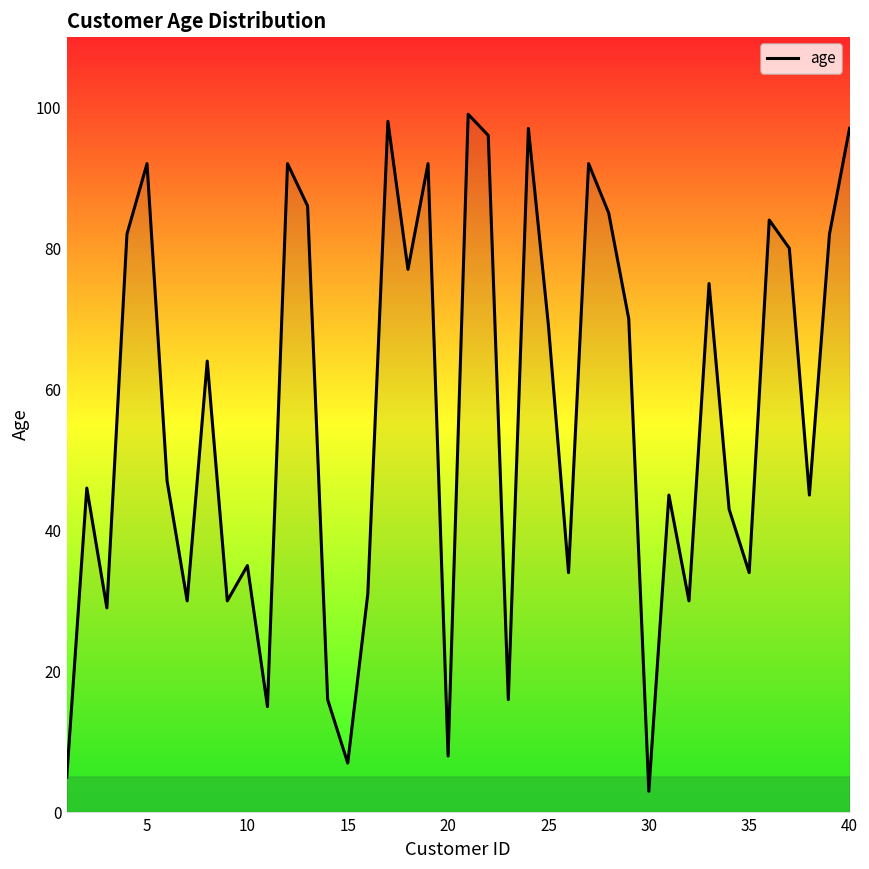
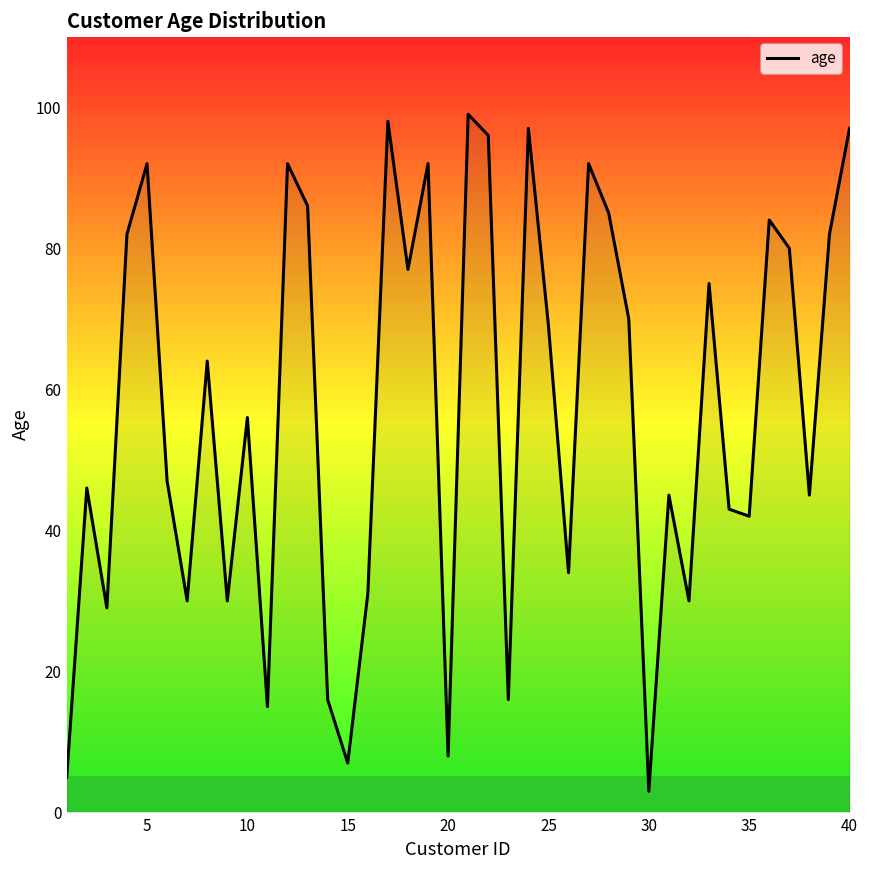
10: 35 -> 56
35: 34 -> 42
